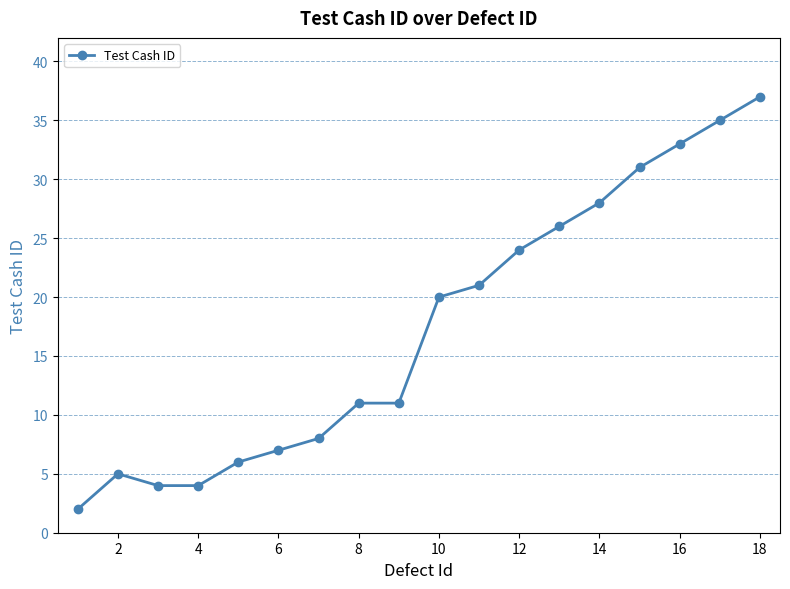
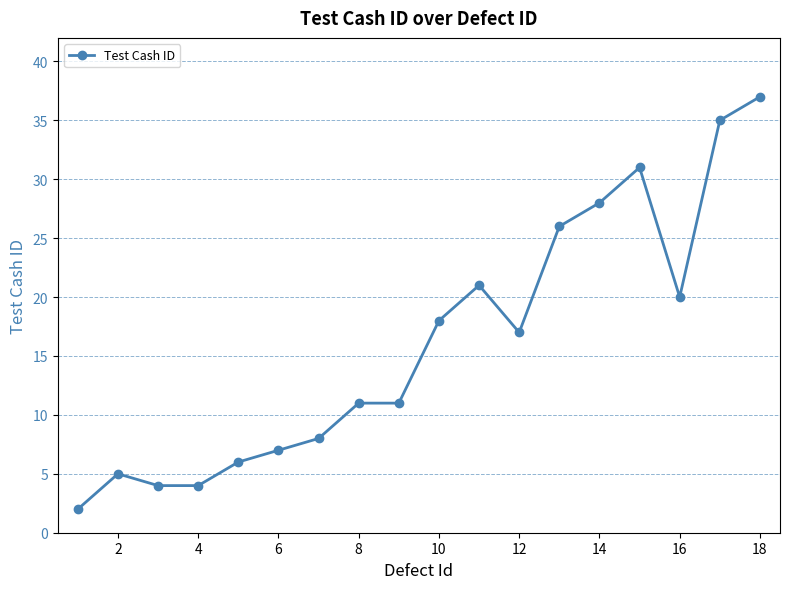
10: 20 -> 18
12: 24 -> 17
16: 33 -> 20
